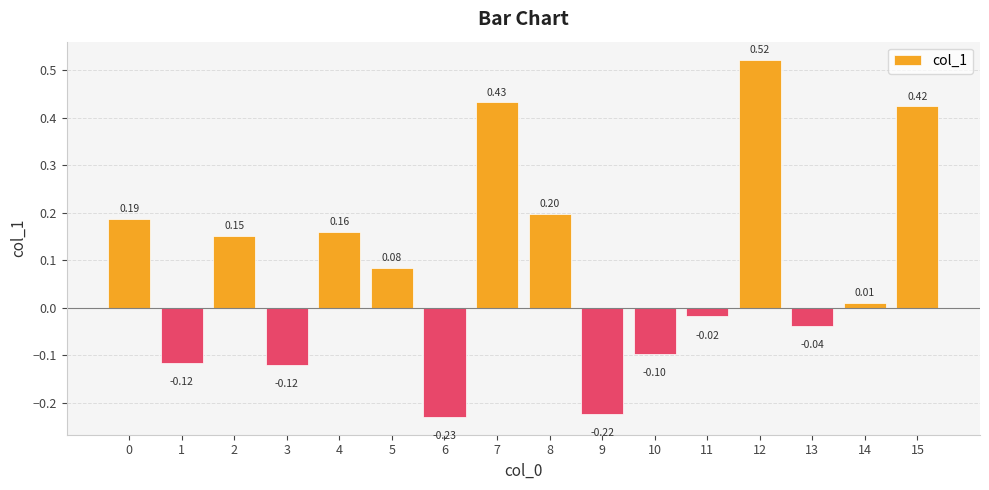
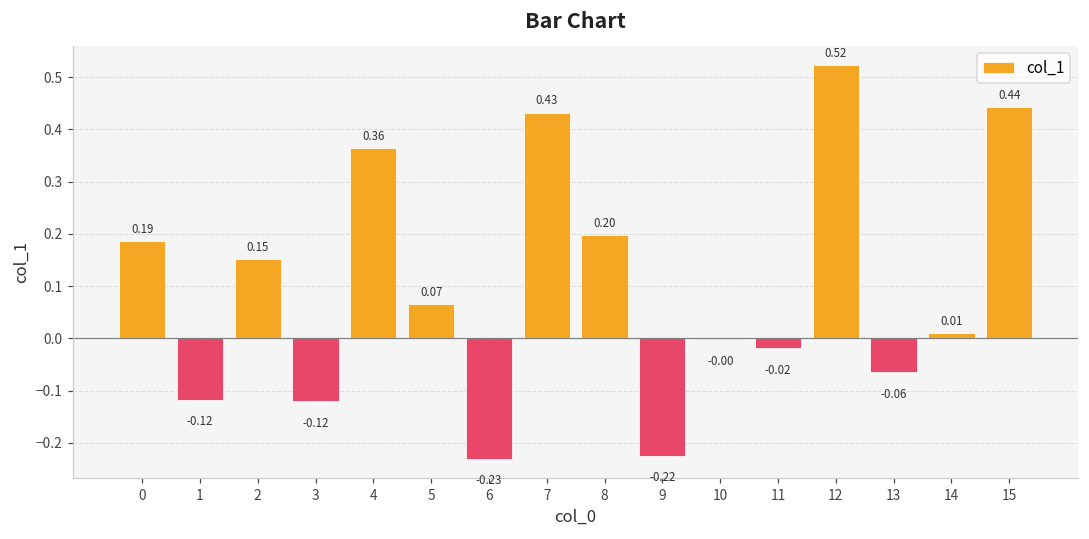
4: 0.16 -> 0.36
5: 0.08 -> 0.07
10: -0.10 -> -0.00
13: -0.04 -> -0.06
15: 0.42 -> 0.44
